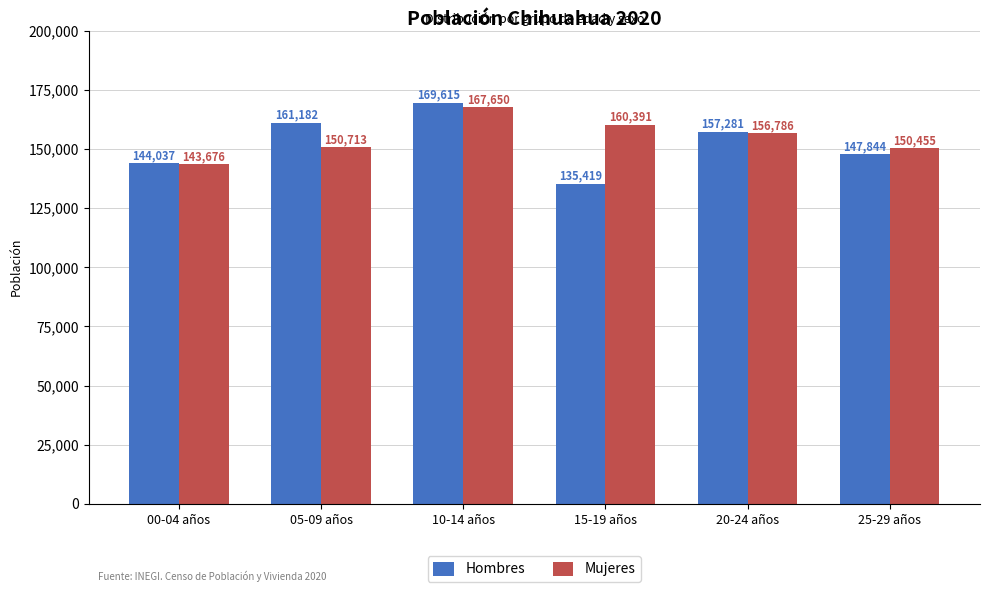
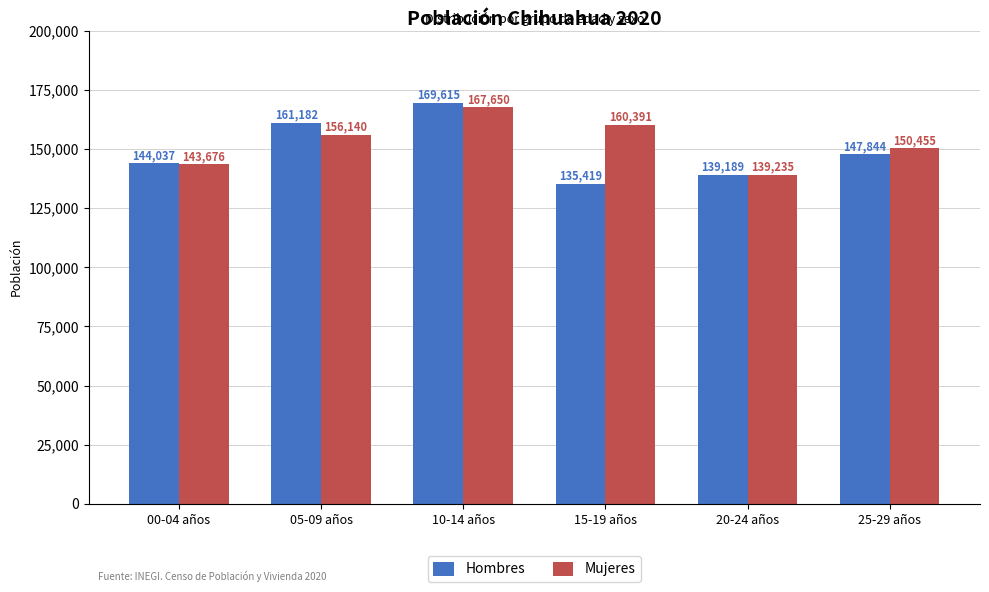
Mujeres, 05-09 años: 150,713 -> 156,140
Hombres, 20-24 años: 157,281 -> 139,189
Mujeres, 20-24 años: 156,786 -> 139,235
